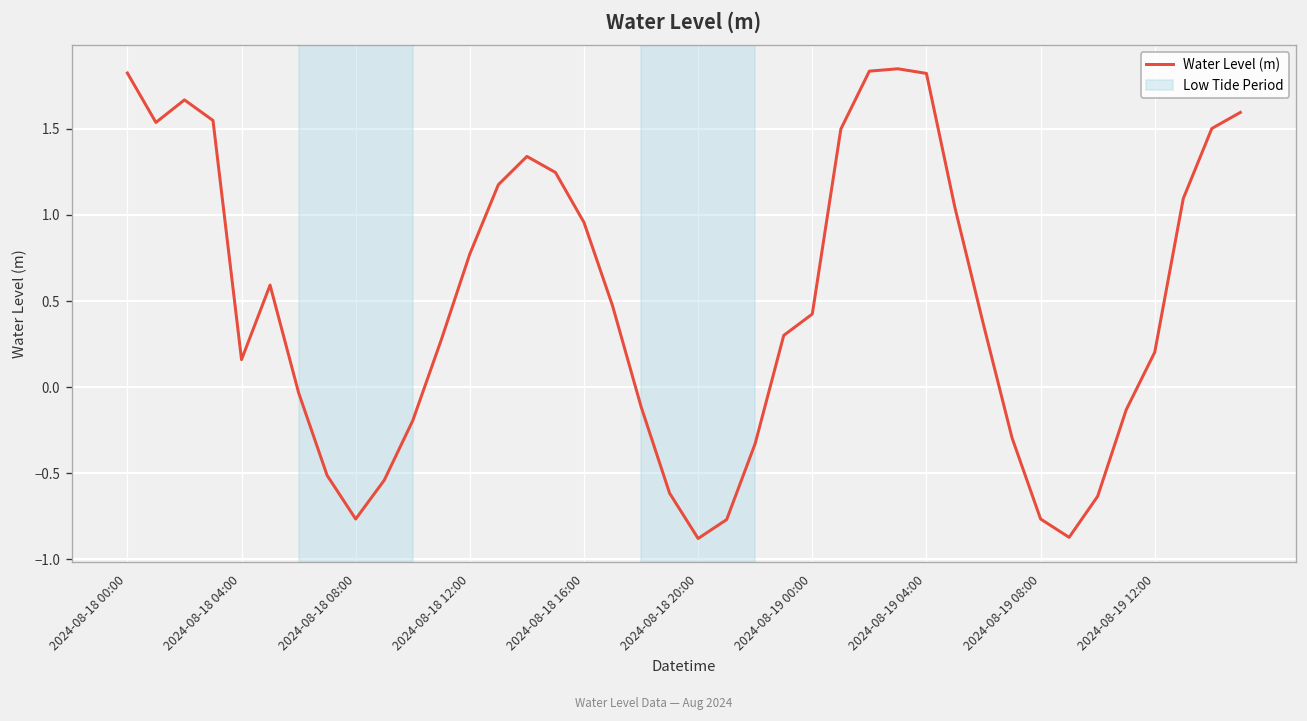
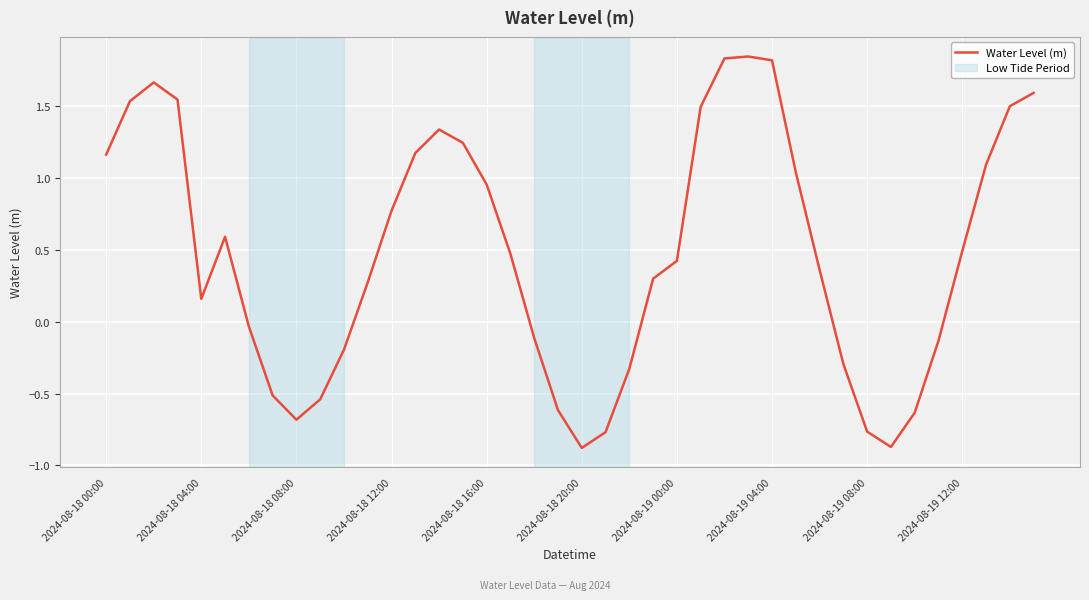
2024-08-18 00:00: 1.82 -> 1.16
2024-08-18 08:00: -0.77 -> -0.68
2024-08-19 12:00: 0.20 -> 0.49
